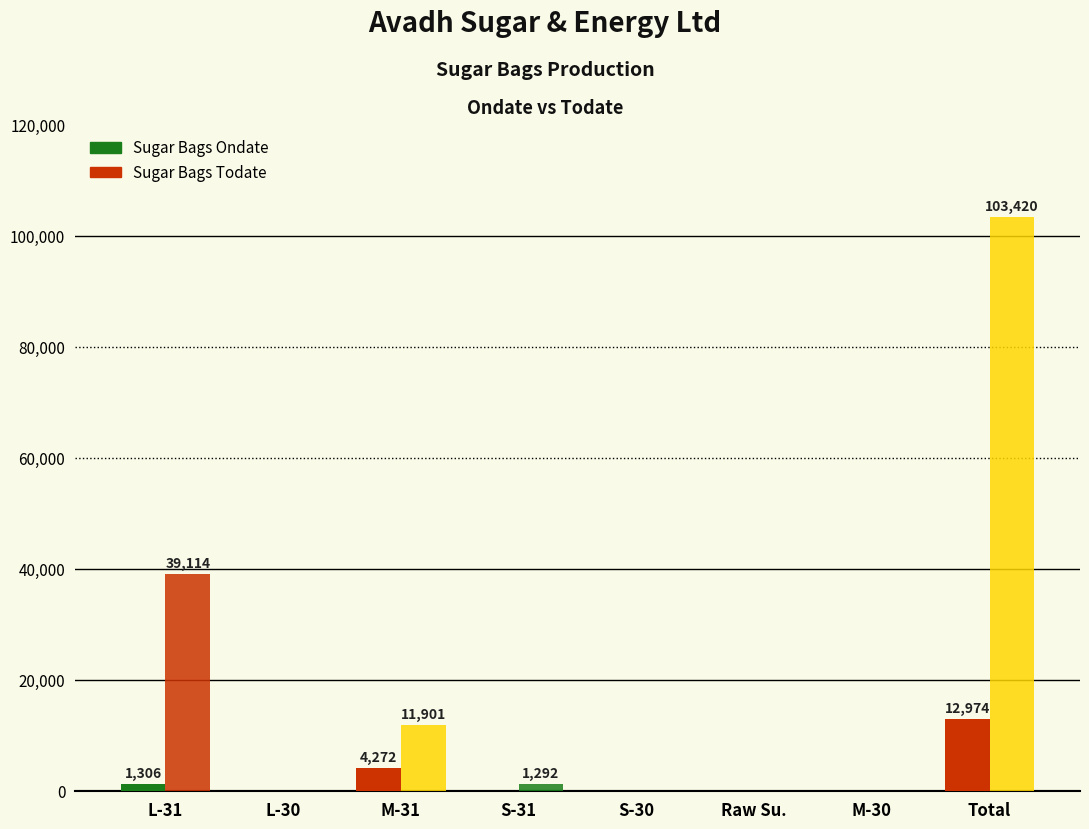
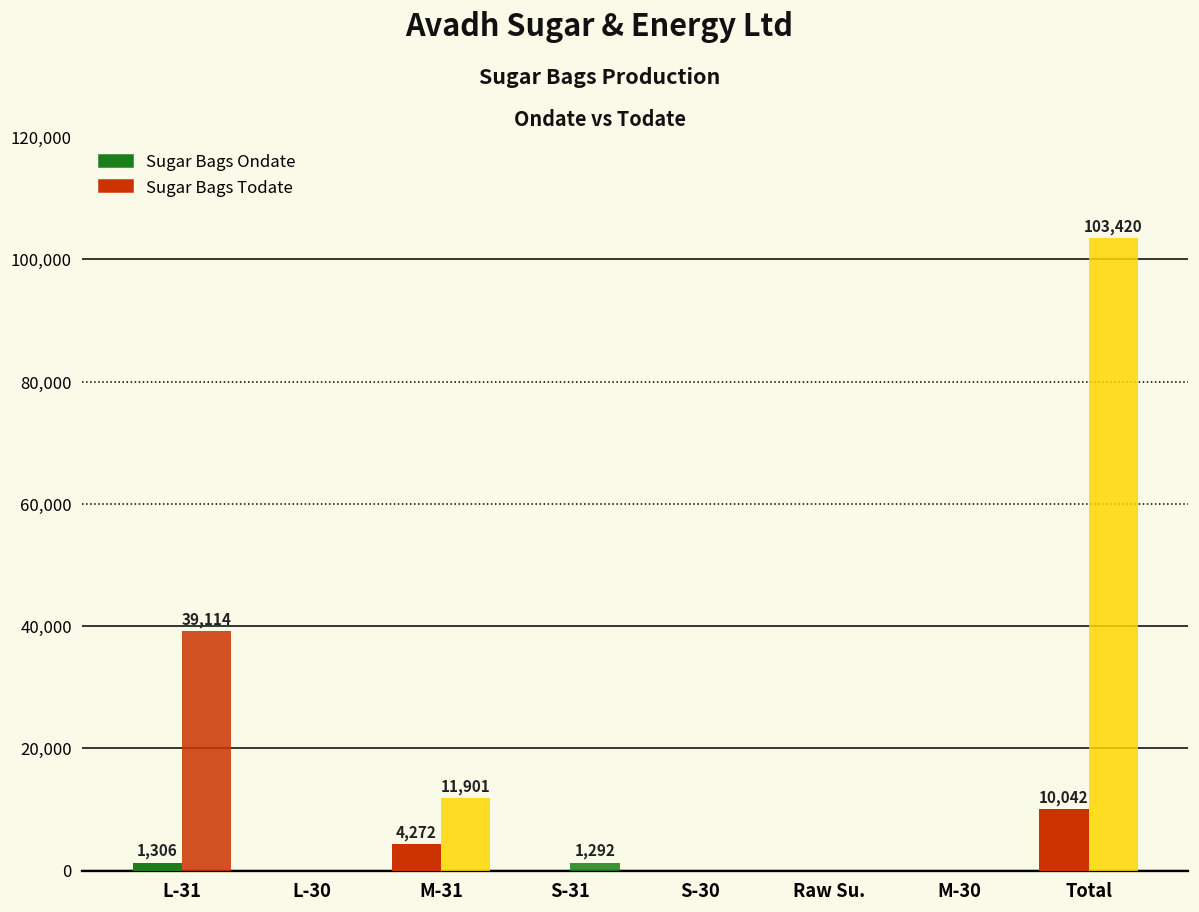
Sugar Bags Ondate, Total: 12,974 -> 10,042
